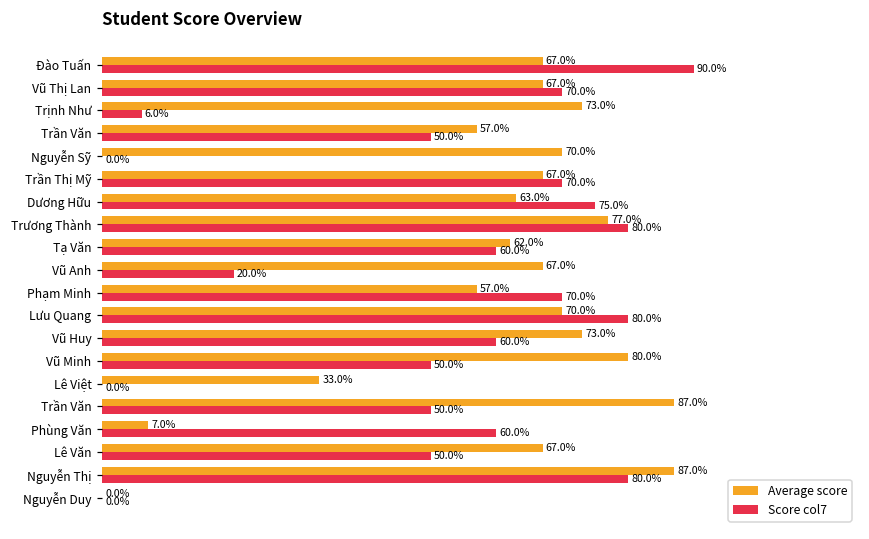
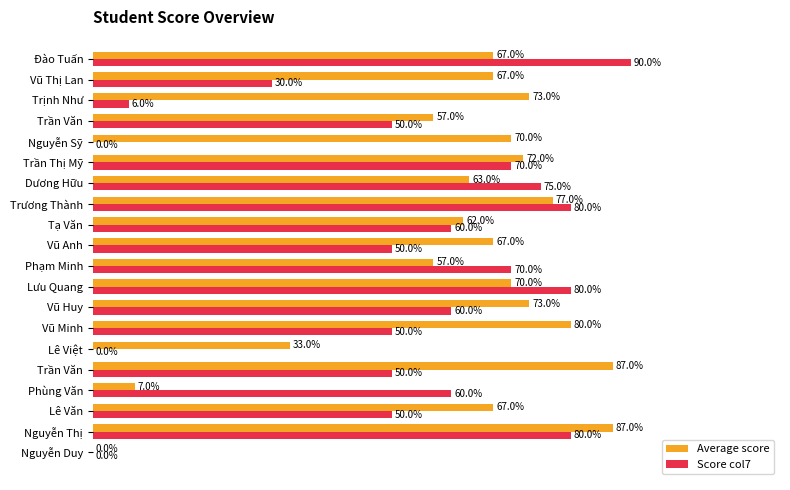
Score col7, Vũ Thị Lan: 70.0% -> 30.0%
Average score, Trần Thị Mỹ: 67.0% -> 72.0%
Score col7, Vũ Anh: 20.0% -> 50.0%
